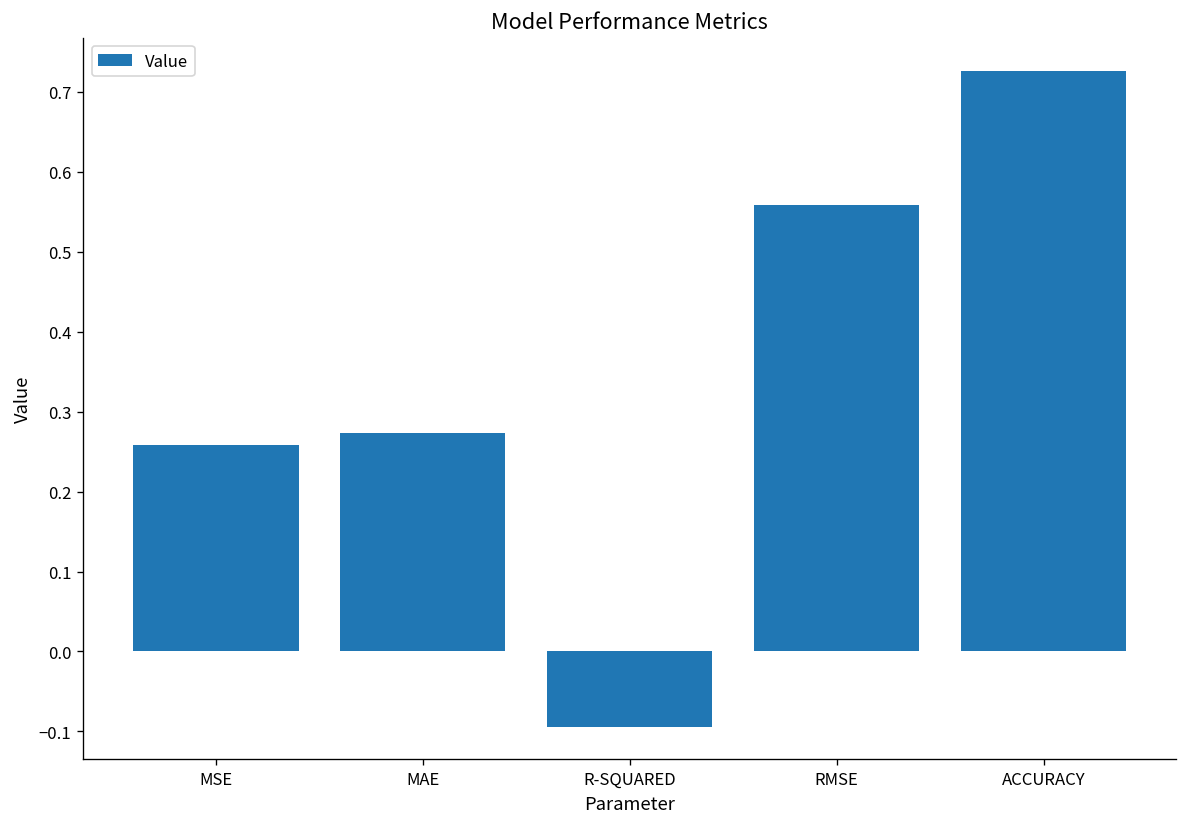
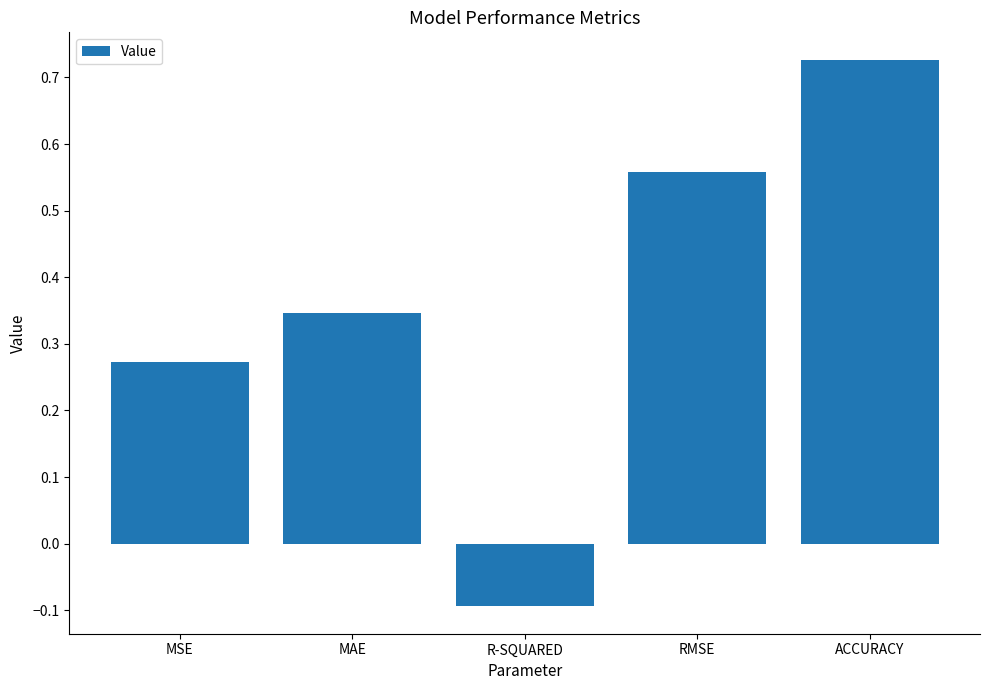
MSE: 0.26 -> 0.27
MAE: 0.27 -> 0.35
